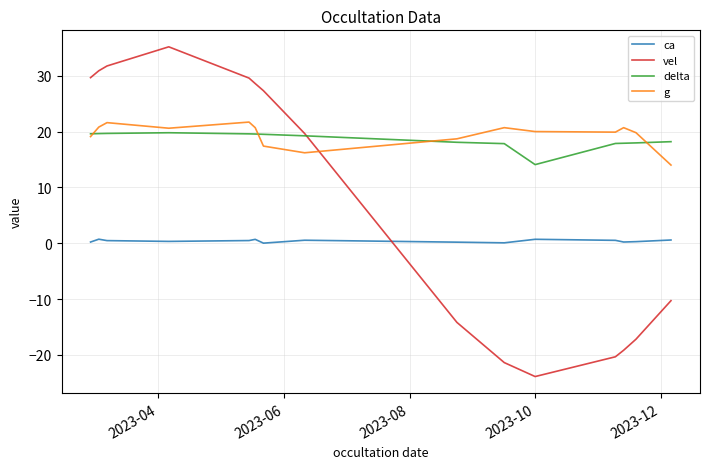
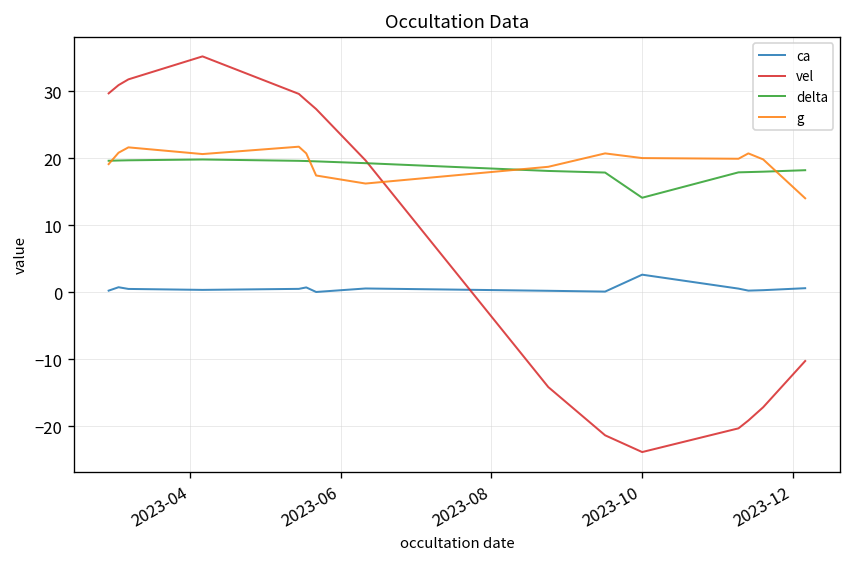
ca, 2023-10: 1 -> 3
